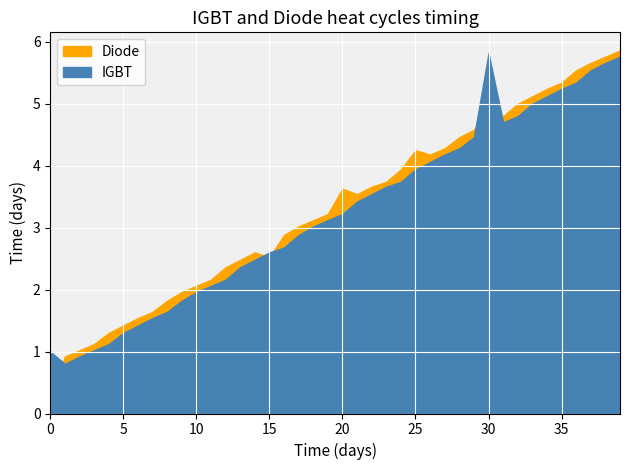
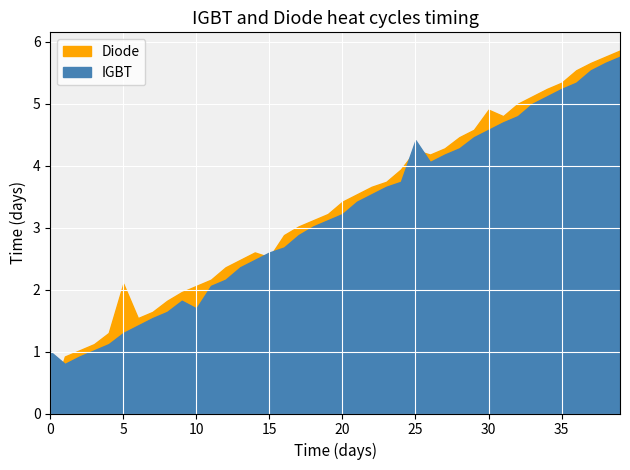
Diode, 5: 1.4 -> 2.1
IGBT, 10: 2.0 -> 1.7
Diode, 20: 3.6 -> 3.4
IGBT, 25: 3.9 -> 4.4
IGBT, 30: 5.8 -> 4.6
